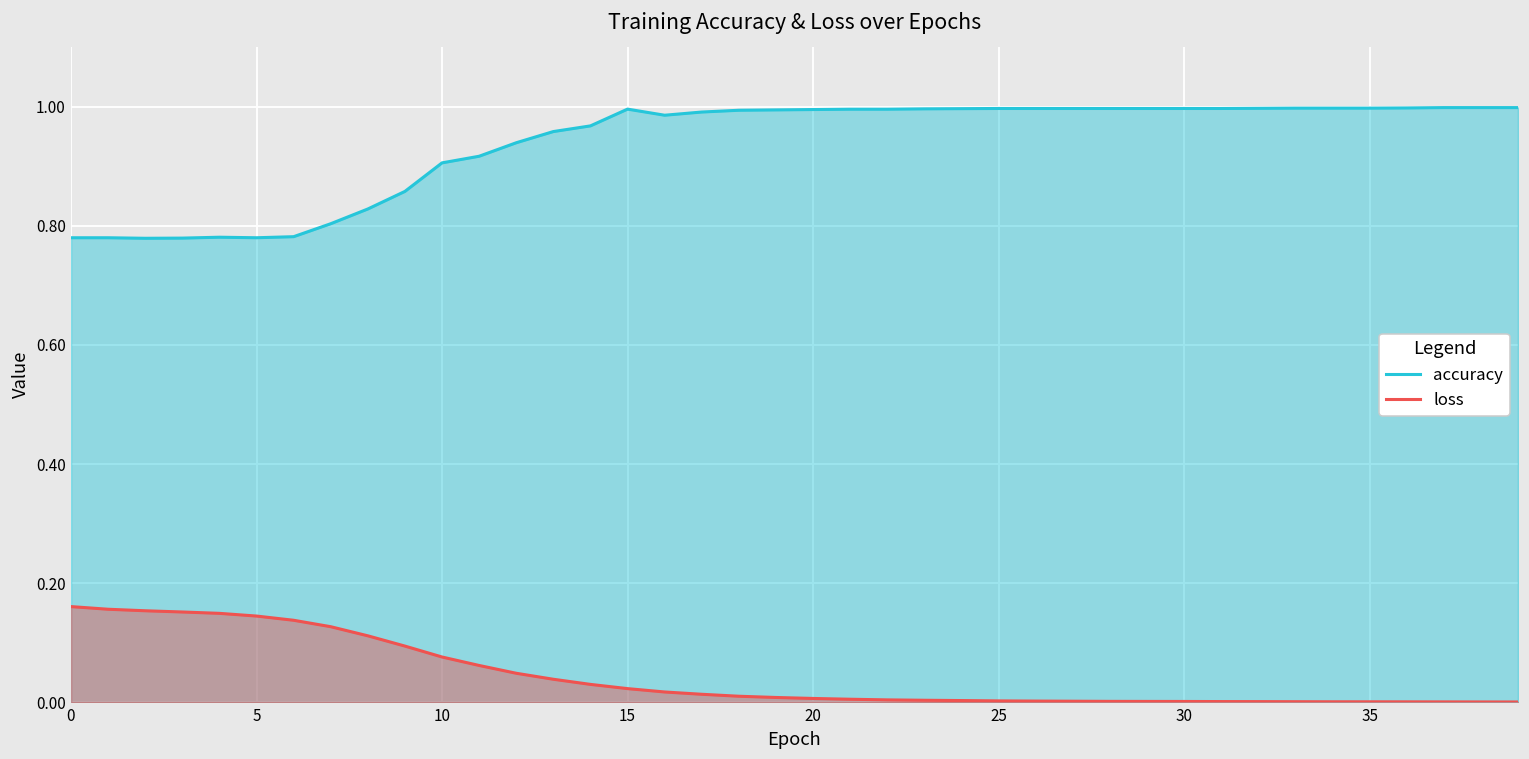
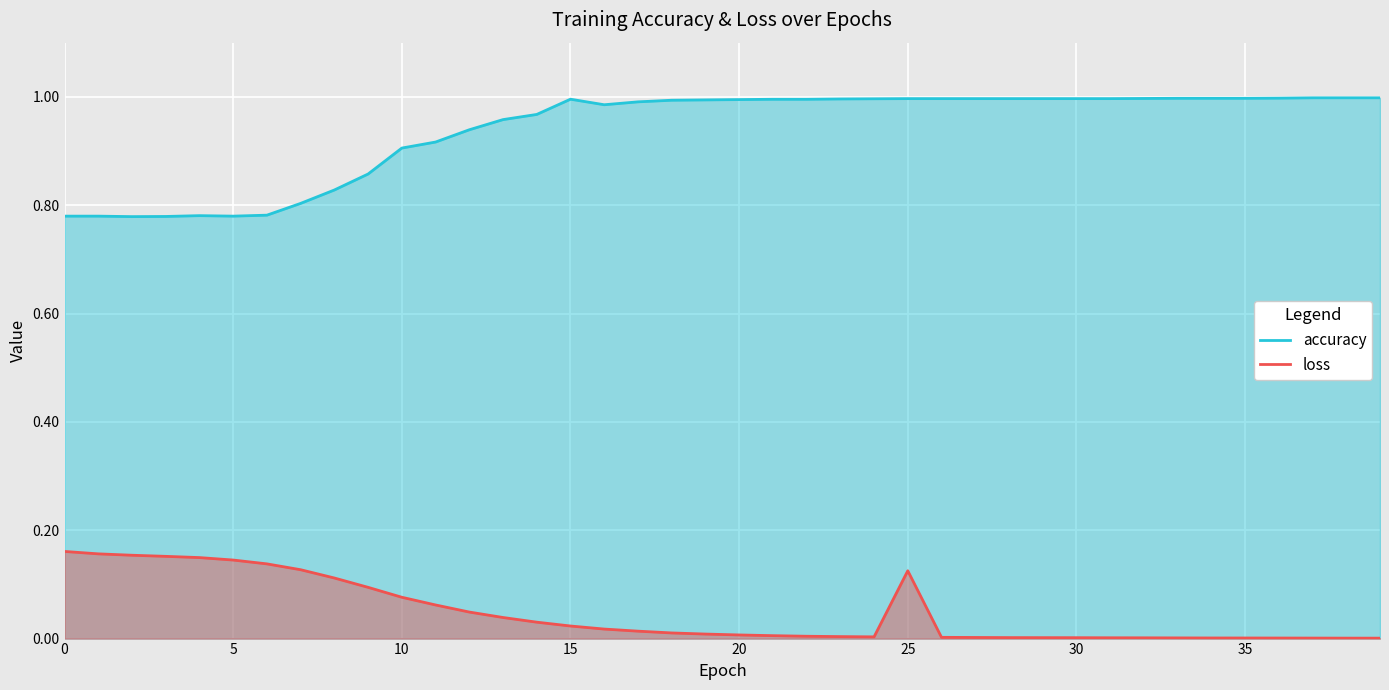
loss, 25: 0.00 -> 0.13
